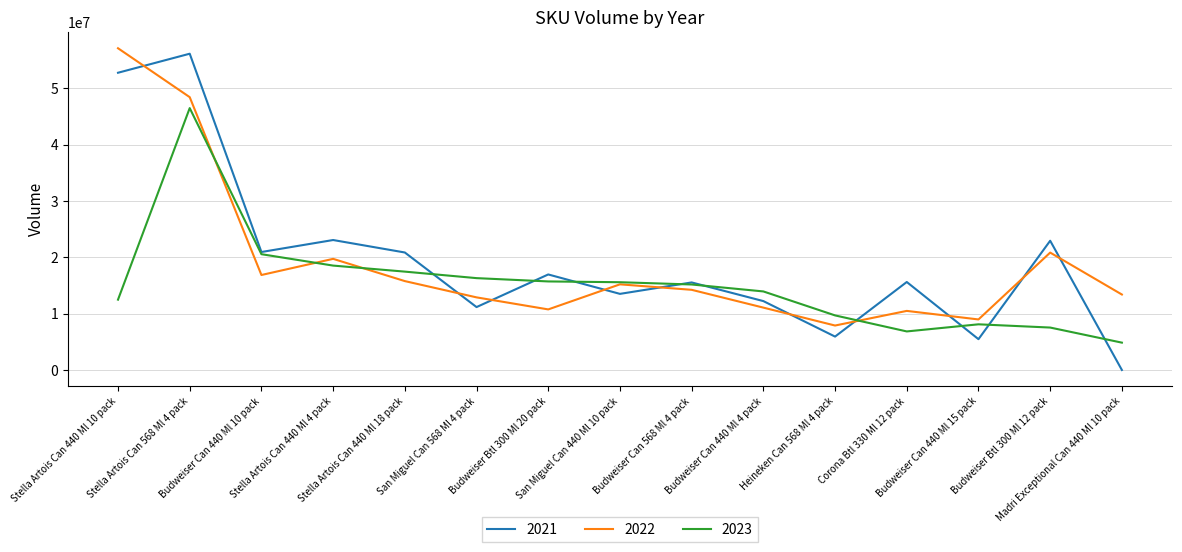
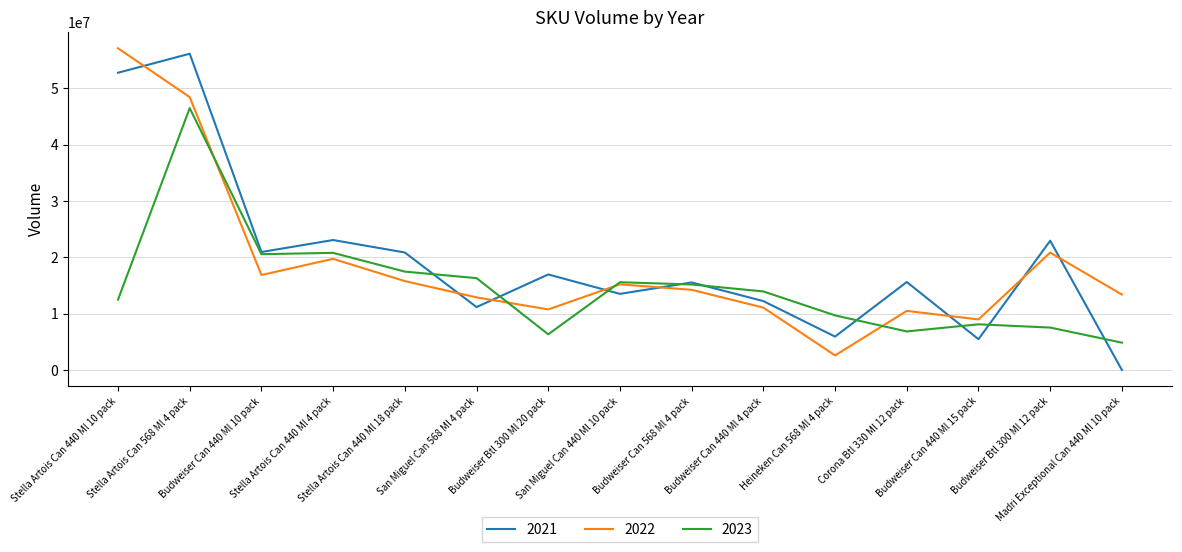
2023, Stella Artois Can 440 Ml 4 pack: 19000000 -> 21000000
2023, Budweiser Btl 300 Ml 20 pack: 16000000 -> 6000000
2022, Heineken Can 568 Ml 4 pack: 8000000 -> 3000000
